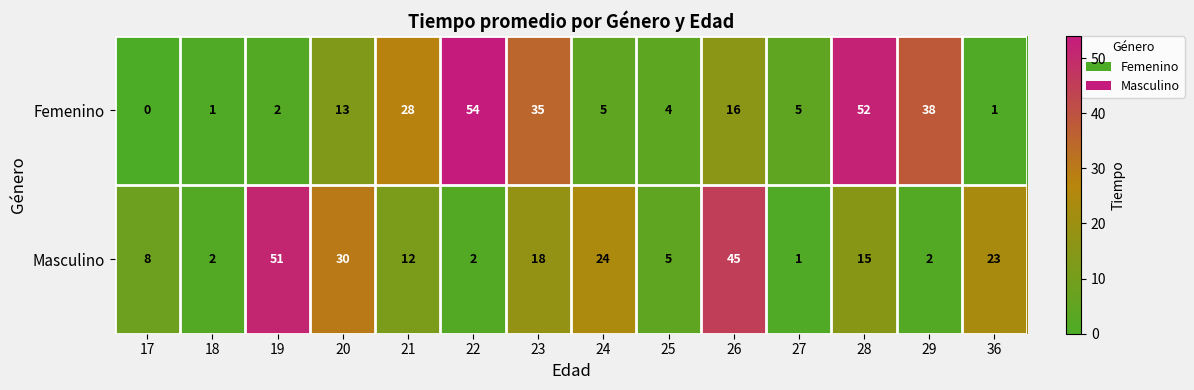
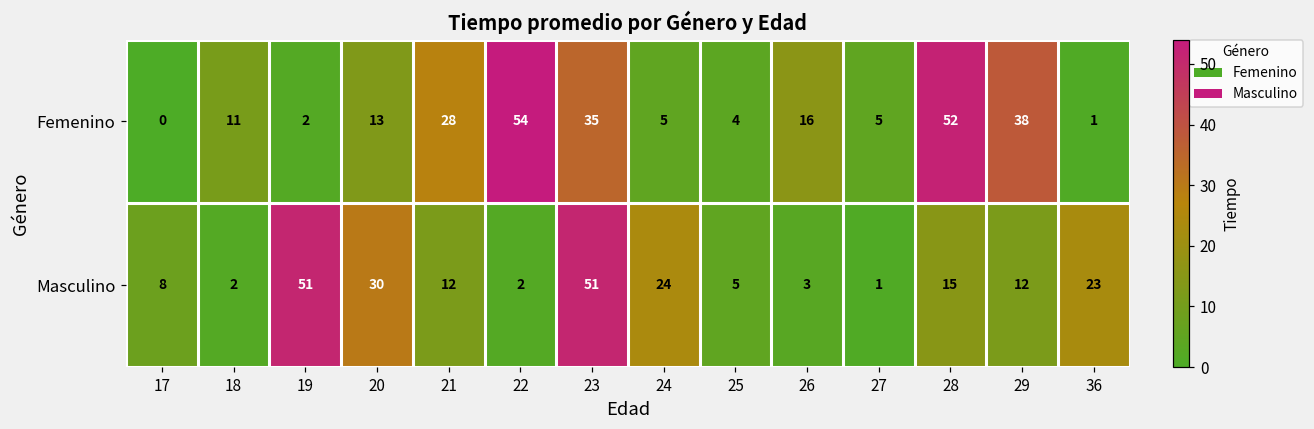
Femenino, 18: 1 -> 11
Masculino, 23: 18 -> 51
Masculino, 26: 45 -> 3
Masculino, 29: 2 -> 12
